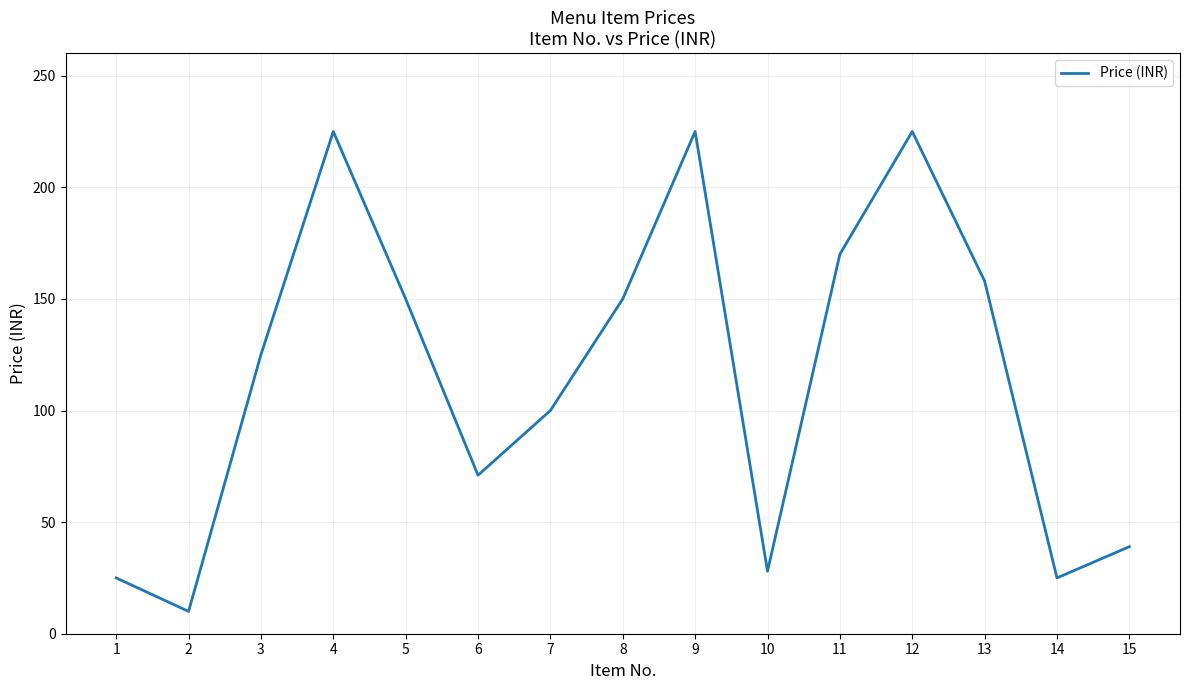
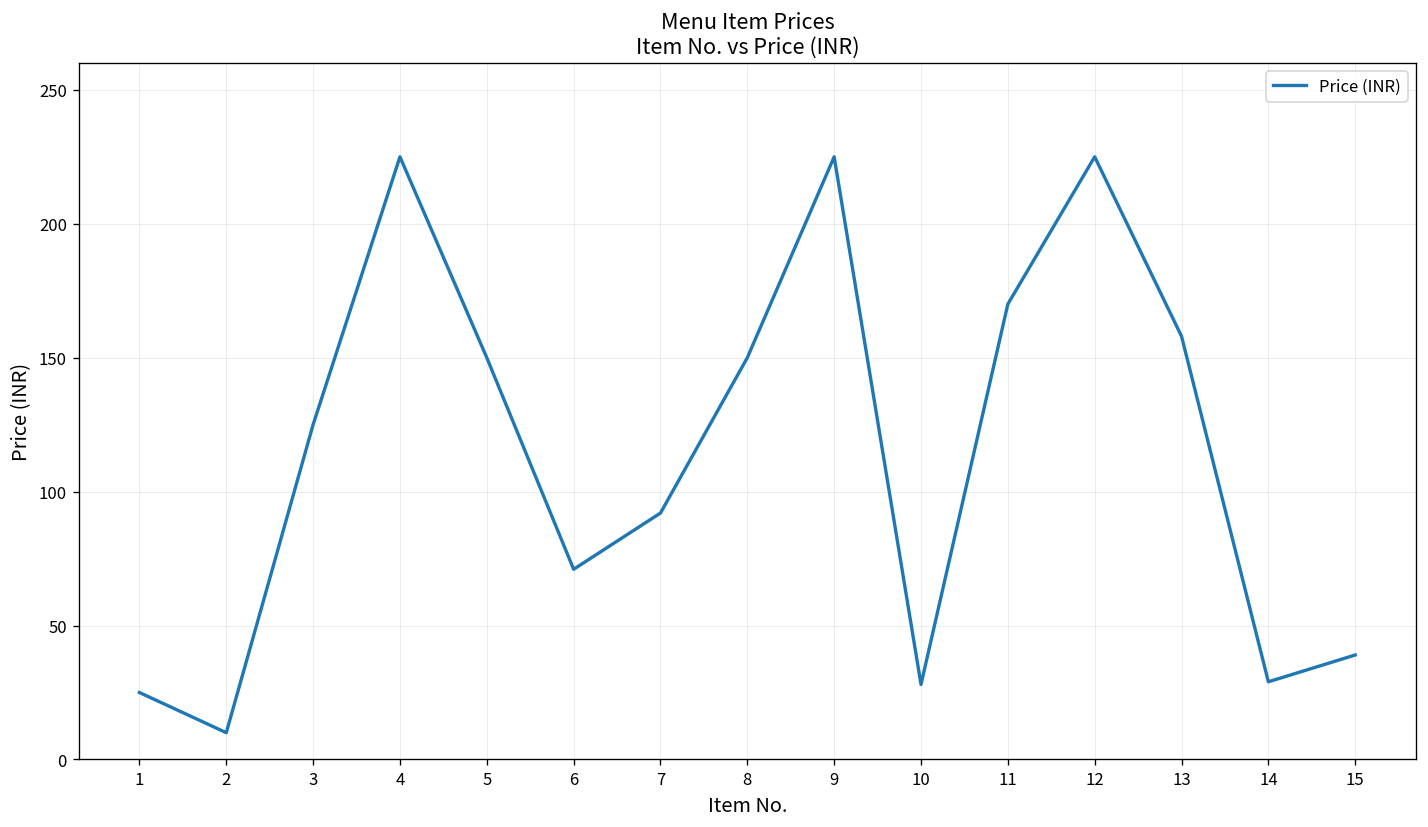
7: 100 -> 92
14: 25 -> 29
